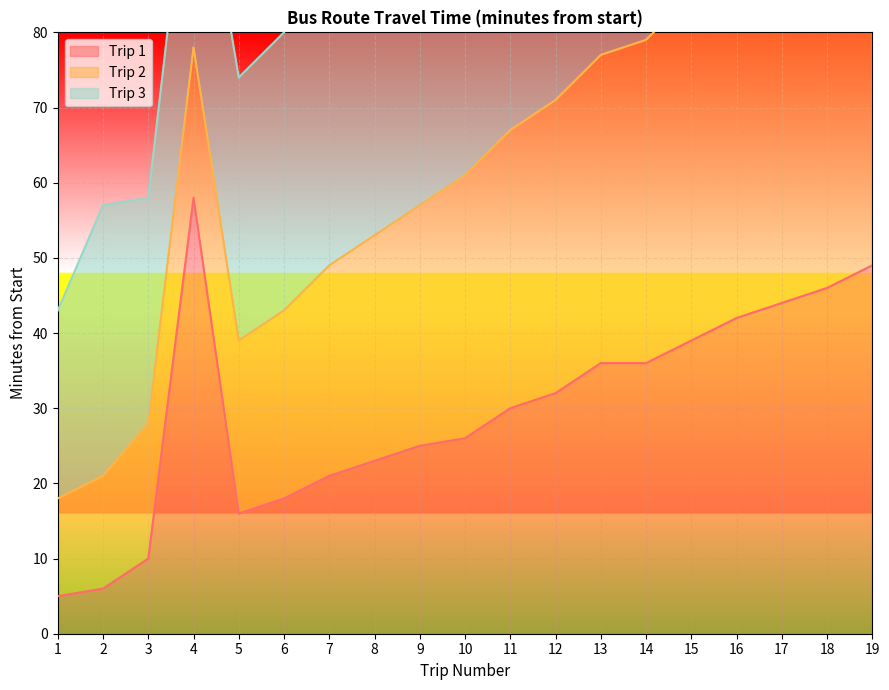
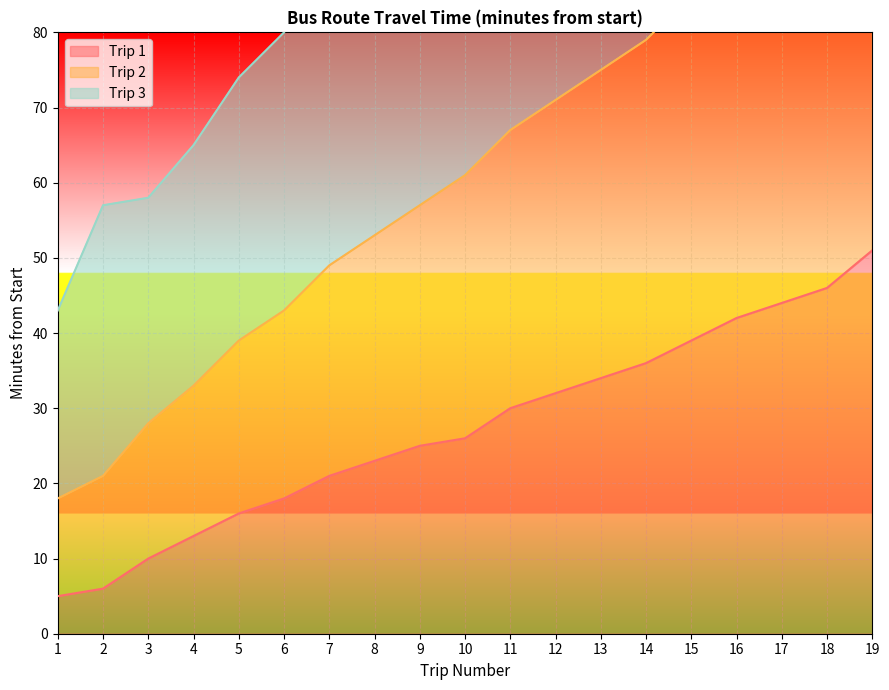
Trip 1, 4: 58 -> 13
Trip 1, 13: 36 -> 34
Trip 1, 19: 49 -> 51
